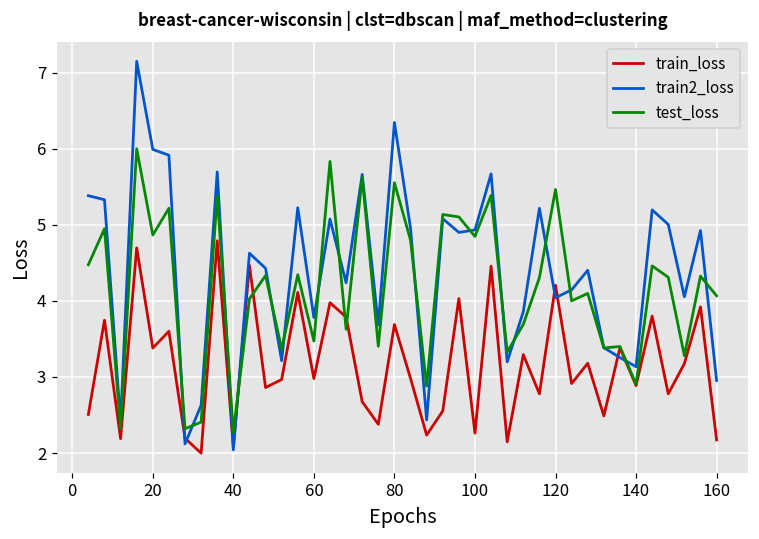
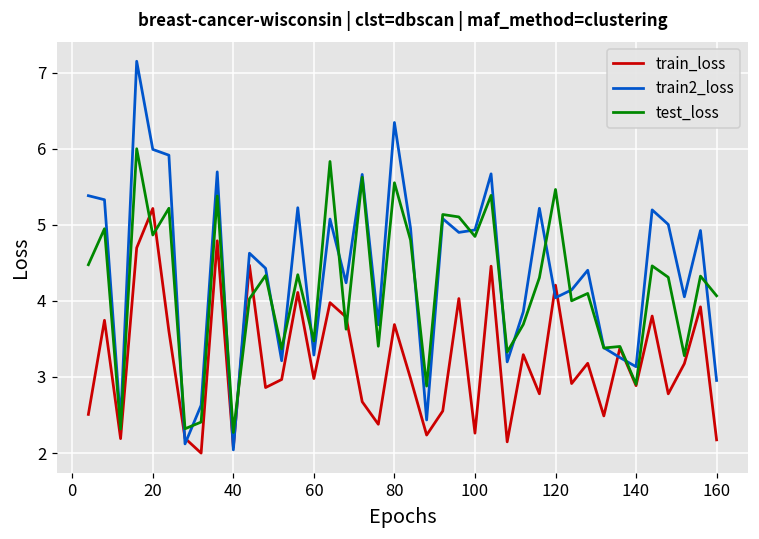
train_loss, 20: 3.4 -> 5.2
train2_loss, 60: 3.8 -> 3.3
